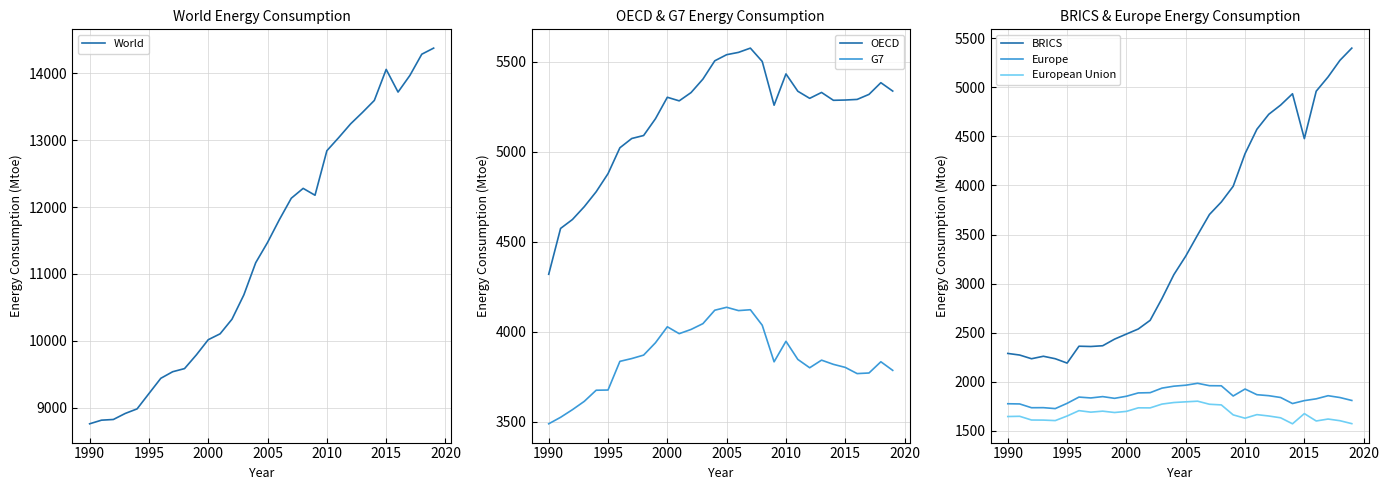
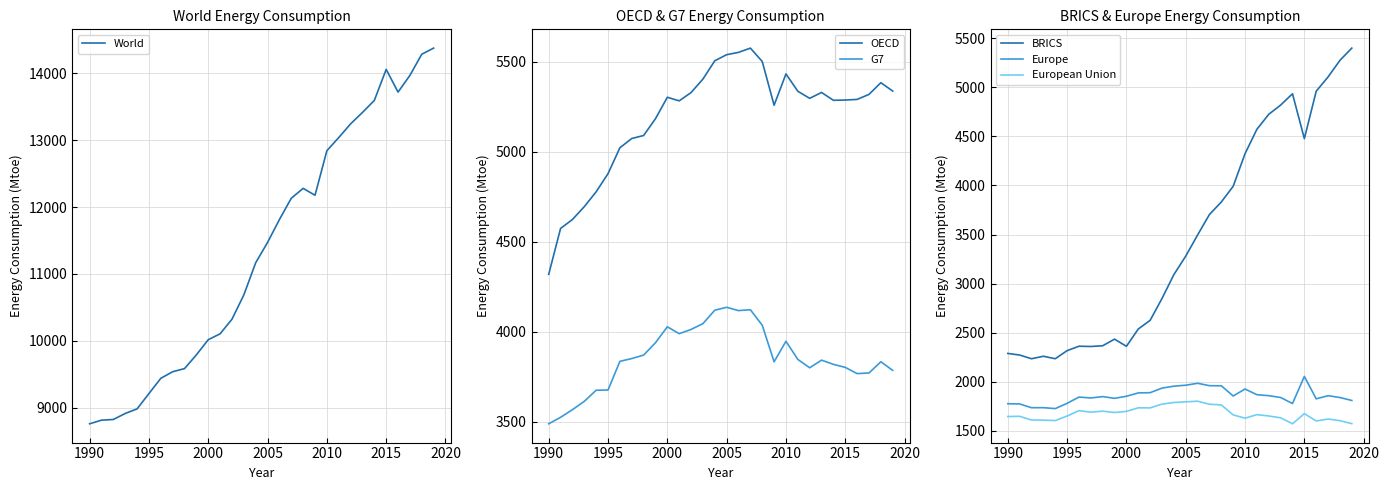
BRICS & Europe Energy Consumption, BRICS, 1995: 2200 -> 2300
BRICS & Europe Energy Consumption, BRICS, 2000: 2500 -> 2400
BRICS & Europe Energy Consumption, Europe, 2015: 1800 -> 2100
